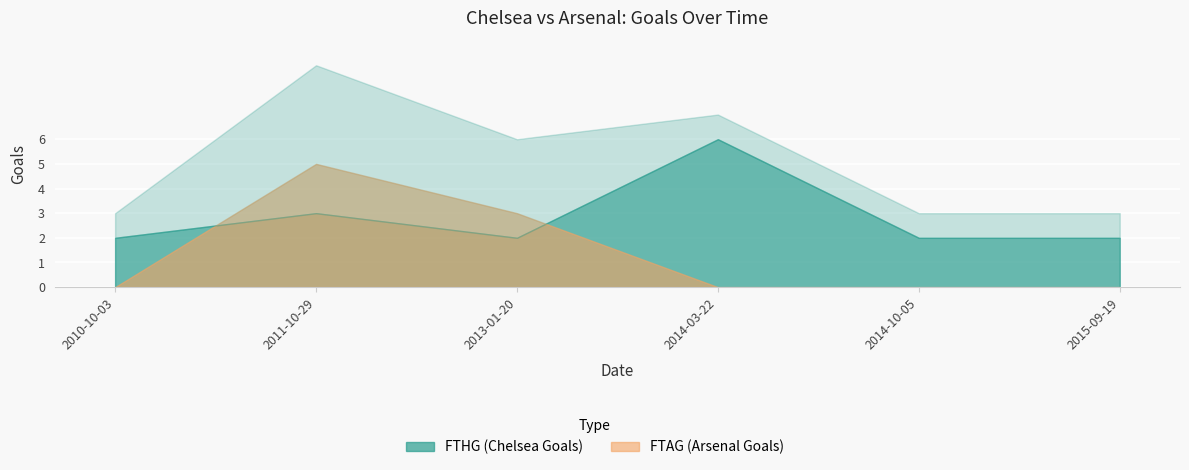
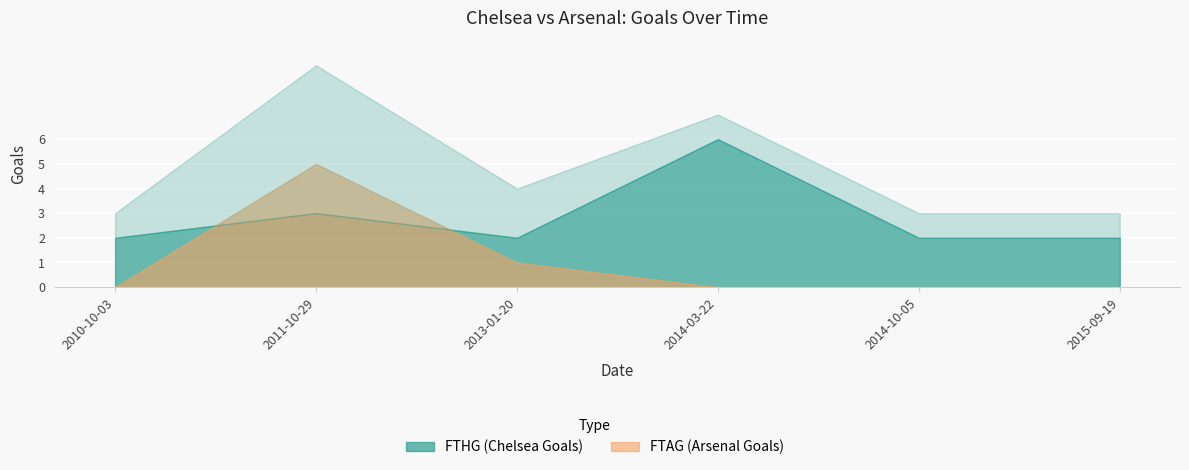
FTAG (Arsenal Goals), 2013-01-20: 3 -> 1
